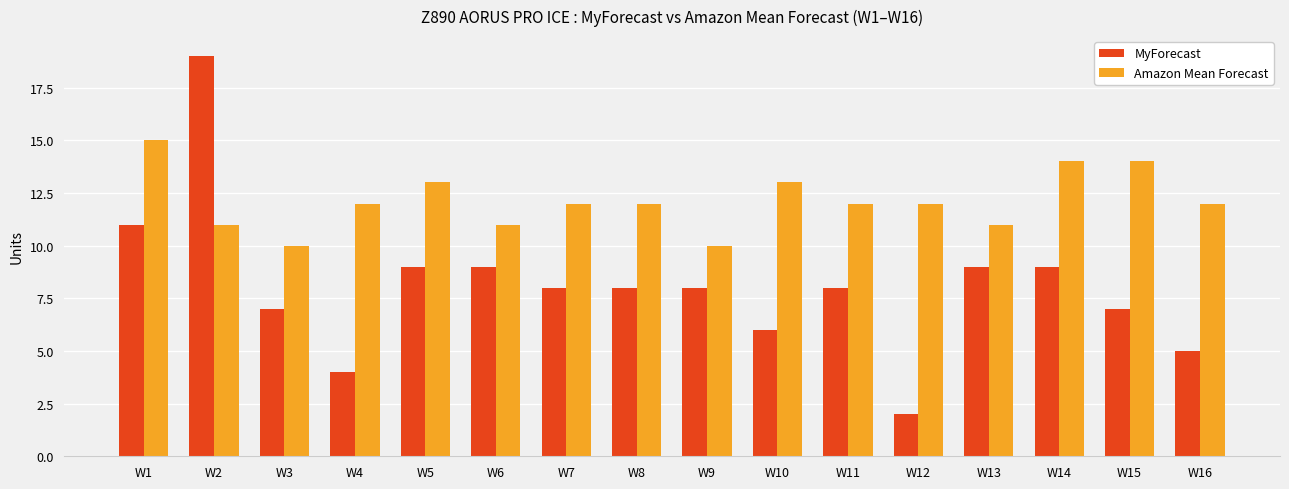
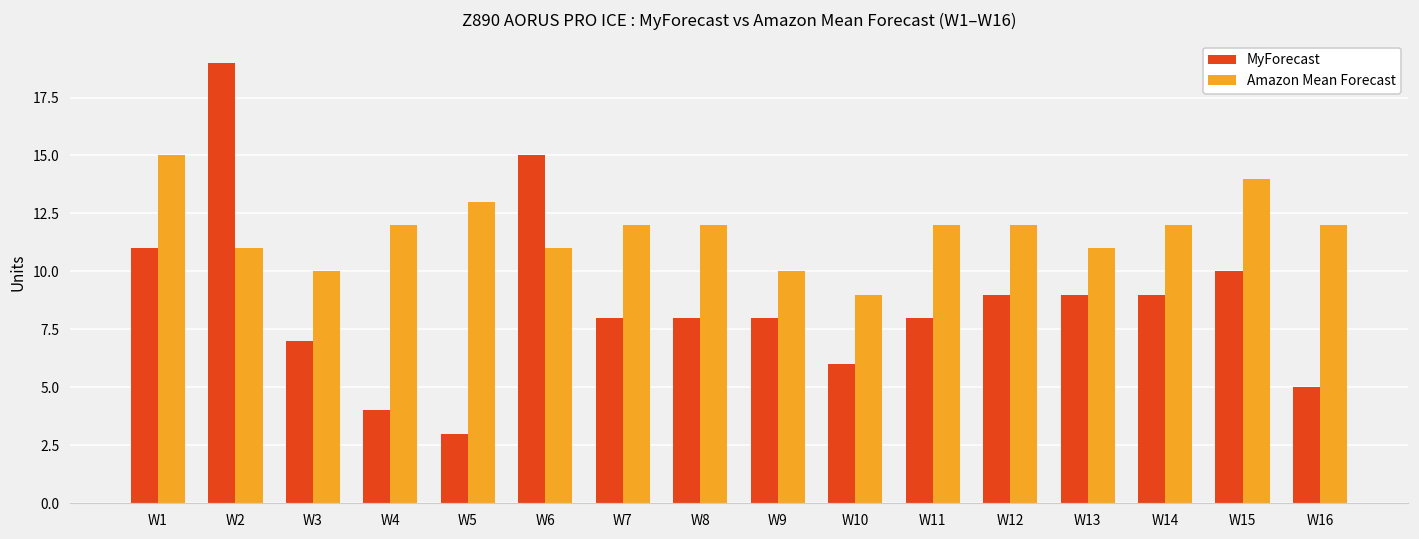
MyForecast, W5: 9 -> 3
MyForecast, W6: 9 -> 15
Amazon Mean Forecast, W10: 13 -> 9
MyForecast, W12: 2 -> 9
Amazon Mean Forecast, W14: 14 -> 12
MyForecast, W15: 7 -> 10
